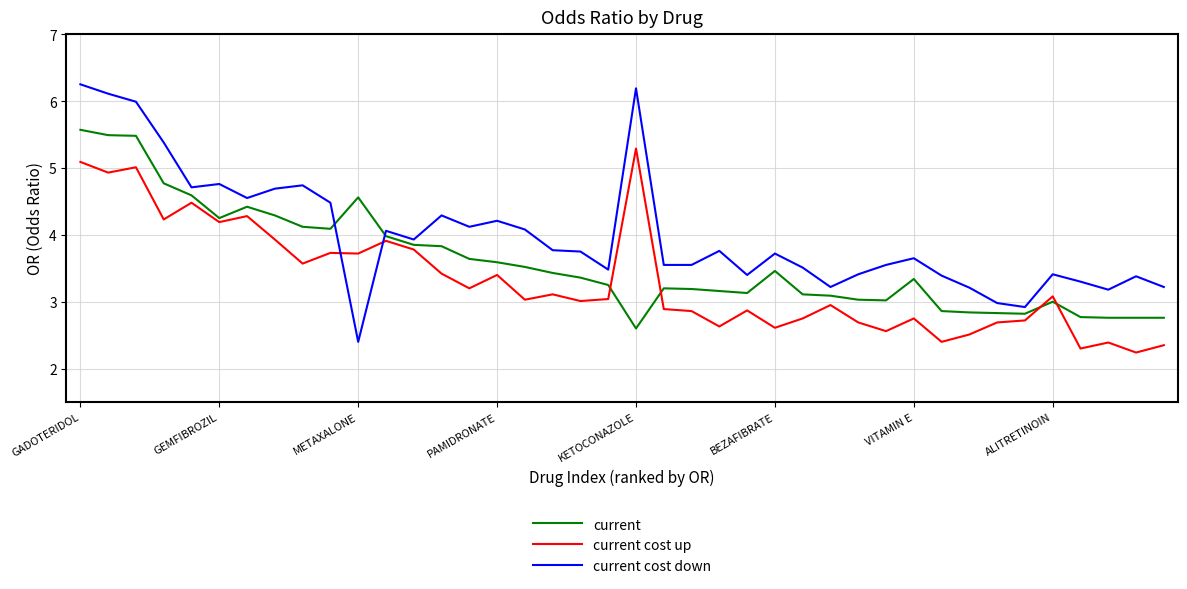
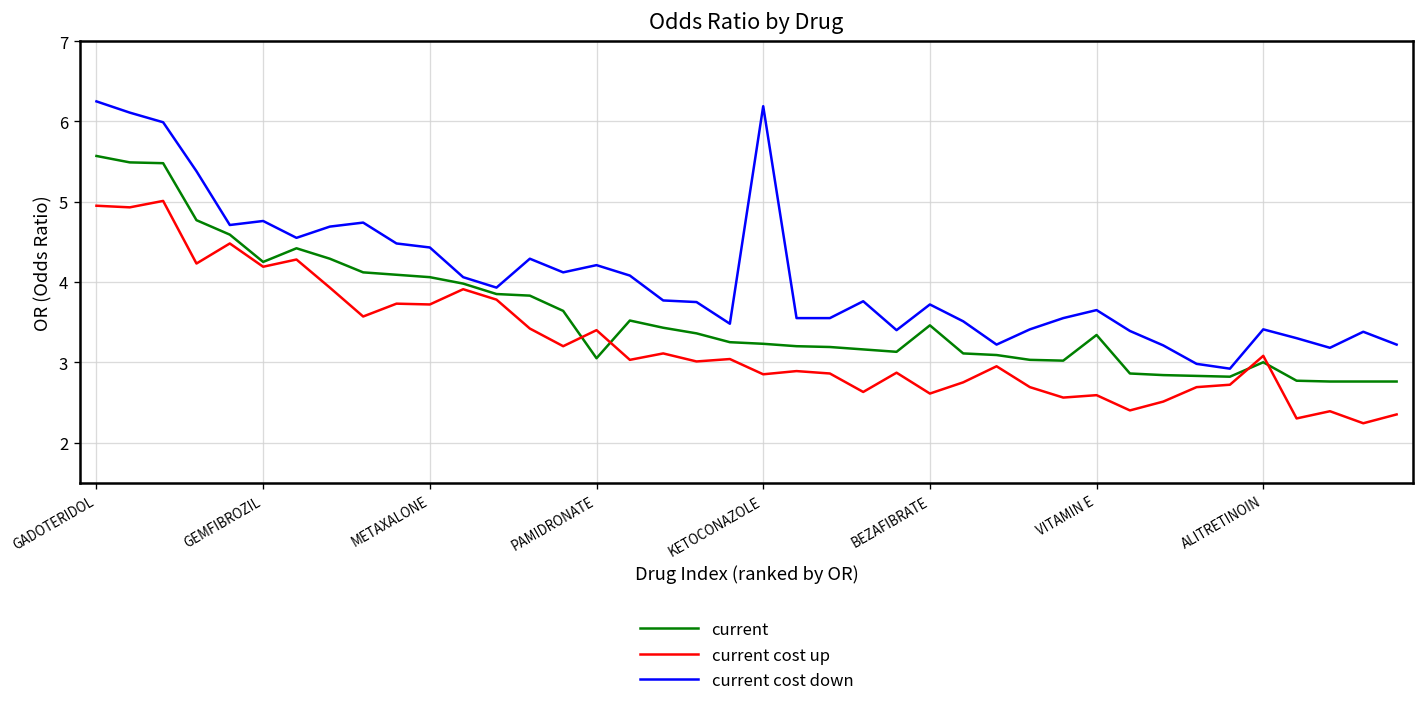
current cost up, GADOTERIDOL: 5.1 -> 5.0
current, METAXALONE: 4.6 -> 4.1
current cost down, METAXALONE: 2.4 -> 4.4
current, PAMIDRONATE: 3.6 -> 3.1
current, KETOCONAZOLE: 2.6 -> 3.2
current cost up, KETOCONAZOLE: 5.3 -> 2.9
current cost up, VITAMIN E: 2.8 -> 2.6
